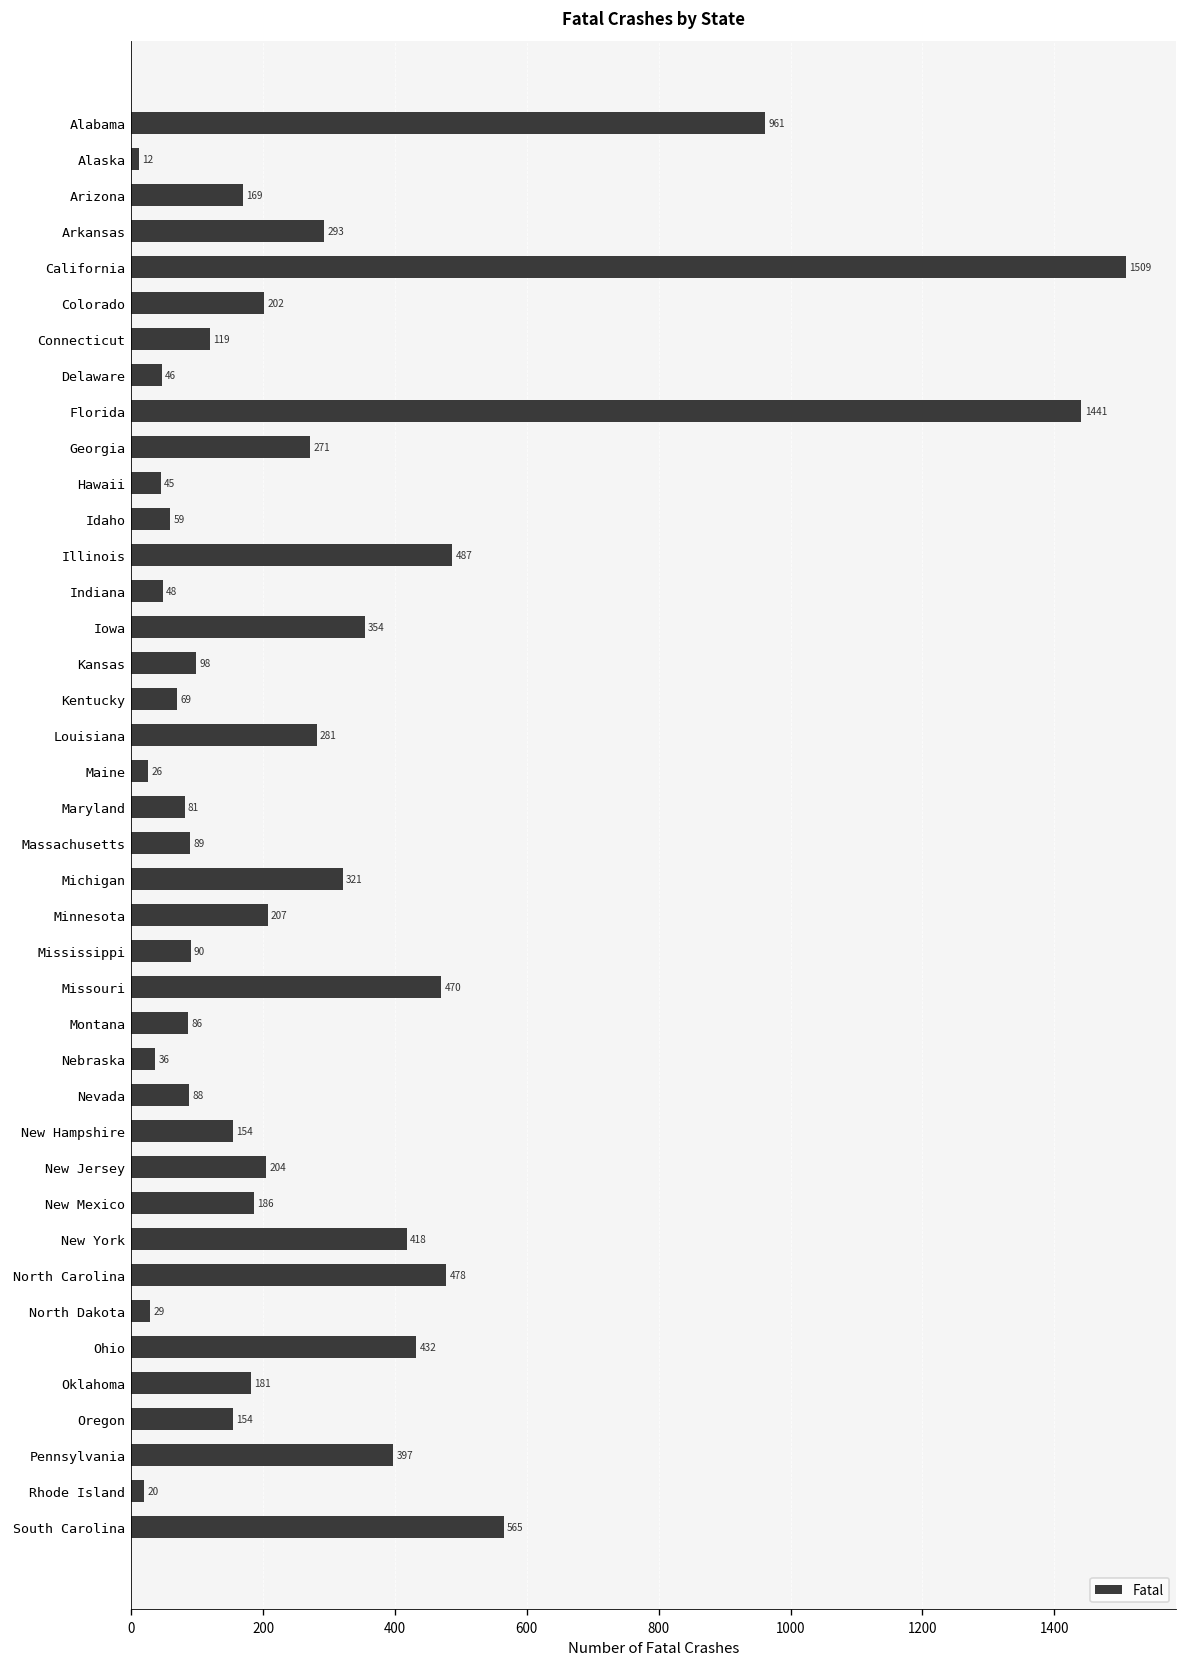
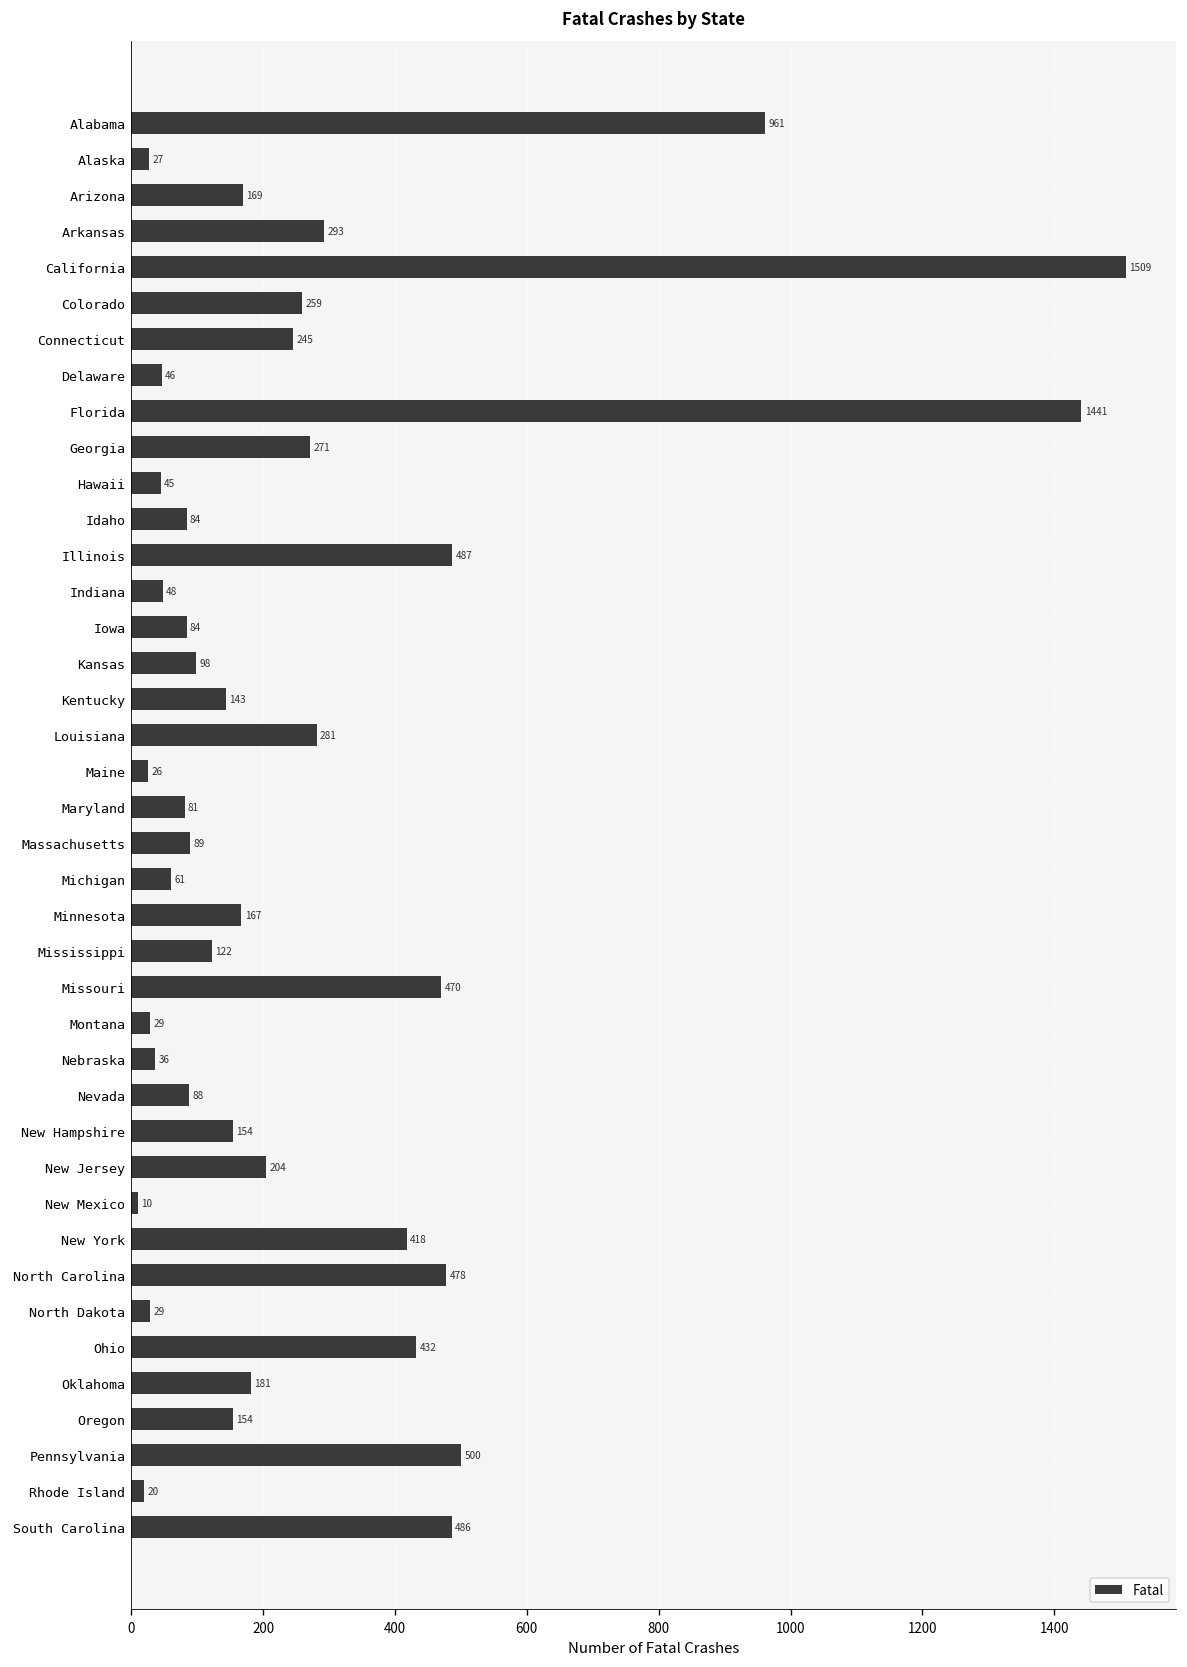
Alaska: 12 -> 27
Colorado: 202 -> 259
Connecticut: 119 -> 245
Idaho: 59 -> 84
Iowa: 354 -> 84
Kentucky: 69 -> 143
Michigan: 321 -> 61
Minnesota: 207 -> 167
Mississippi: 90 -> 122
Montana: 86 -> 29
New Mexico: 186 -> 10
Pennsylvania: 397 -> 500
South Carolina: 565 -> 486
